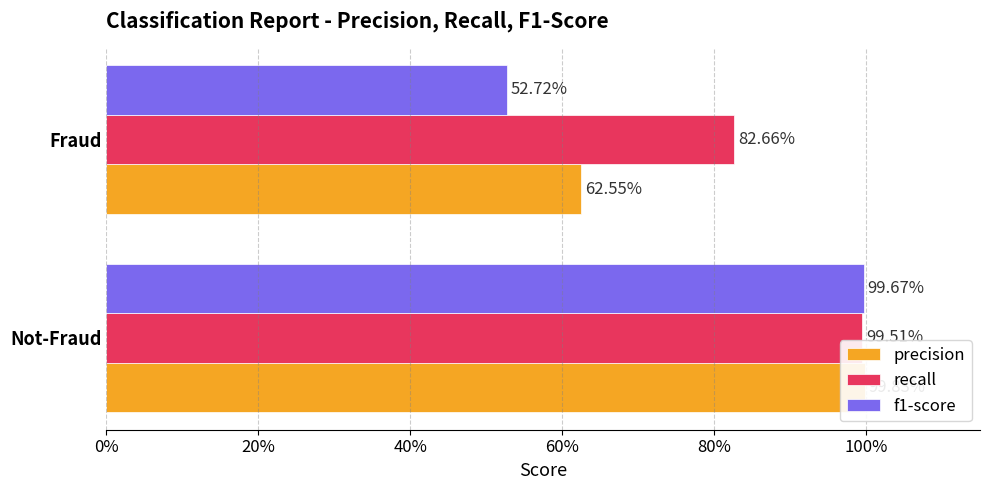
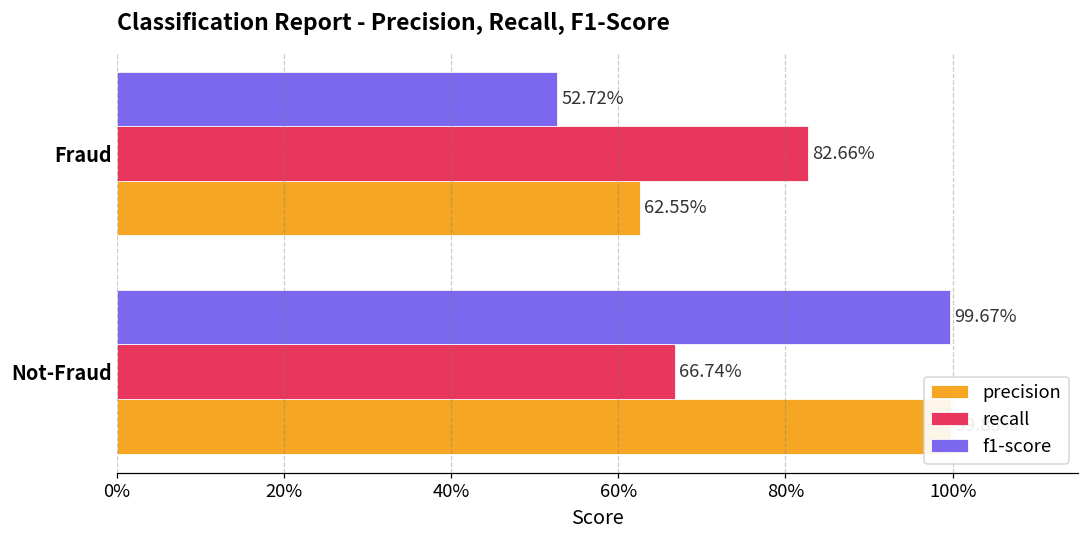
recall, Not-Fraud: 100% -> 67%
